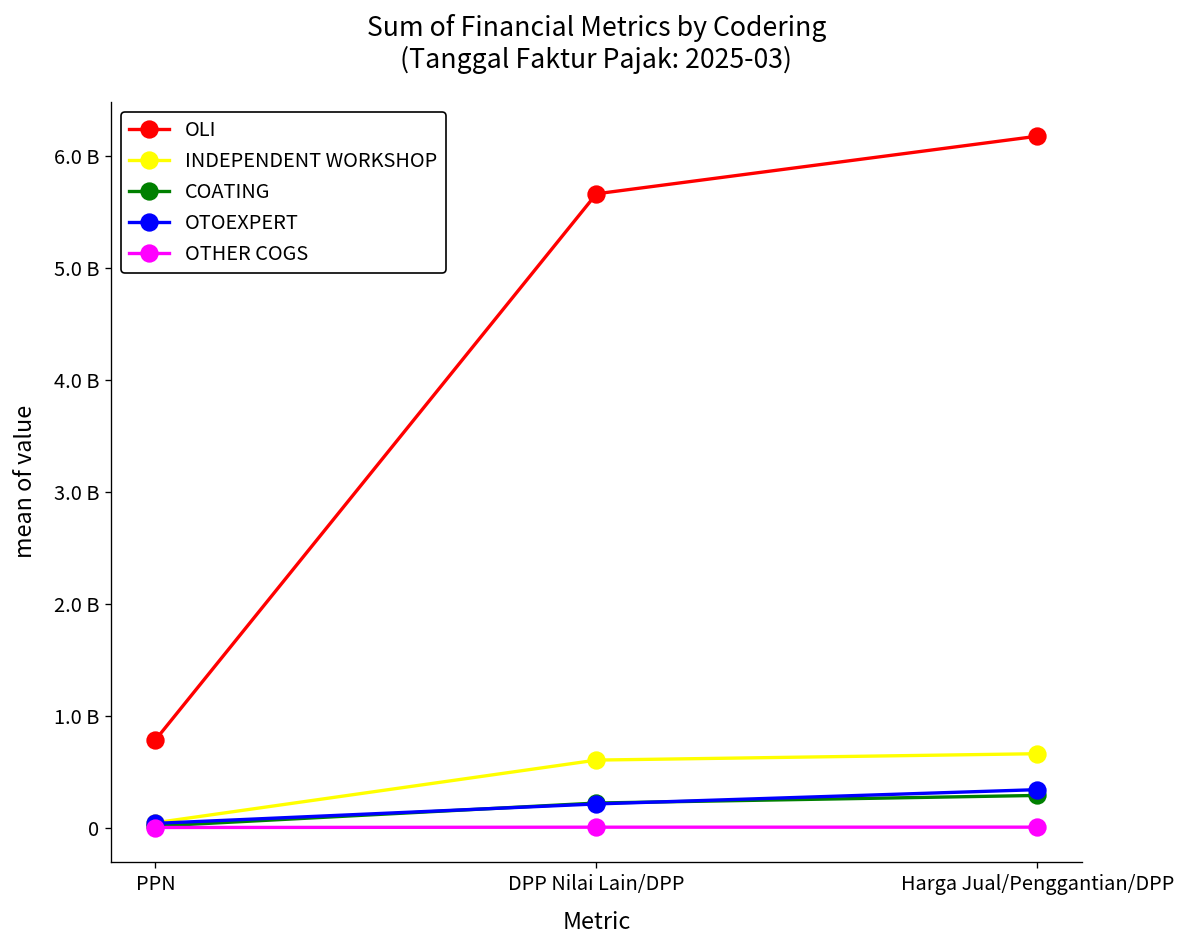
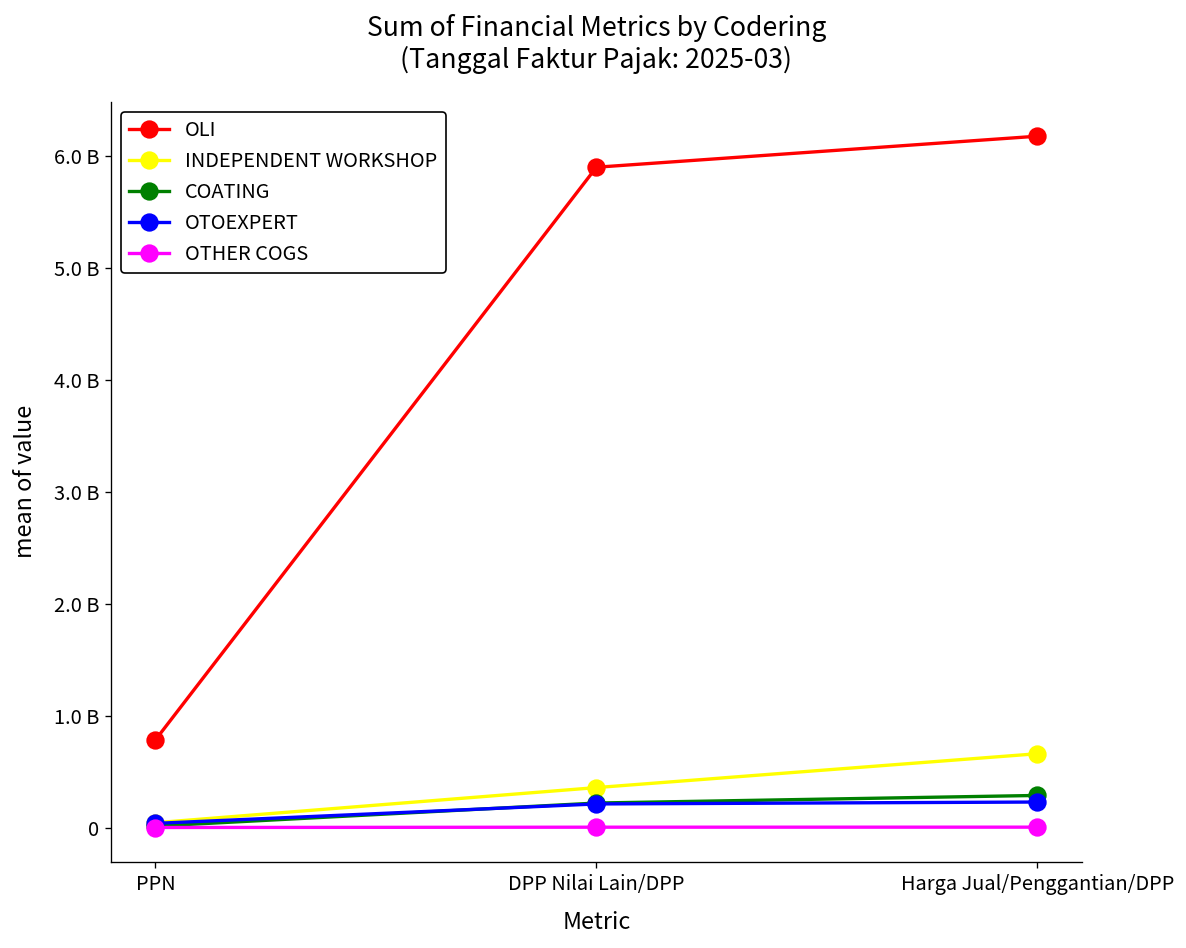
OLI, DPP Nilai Lain/DPP: 5700000000 -> 5900000000
INDEPENDENT WORKSHOP, DPP Nilai Lain/DPP: 600000000 -> 400000000
OTOEXPERT, Harga Jual/Penggantian/DPP: 300000000 -> 200000000
